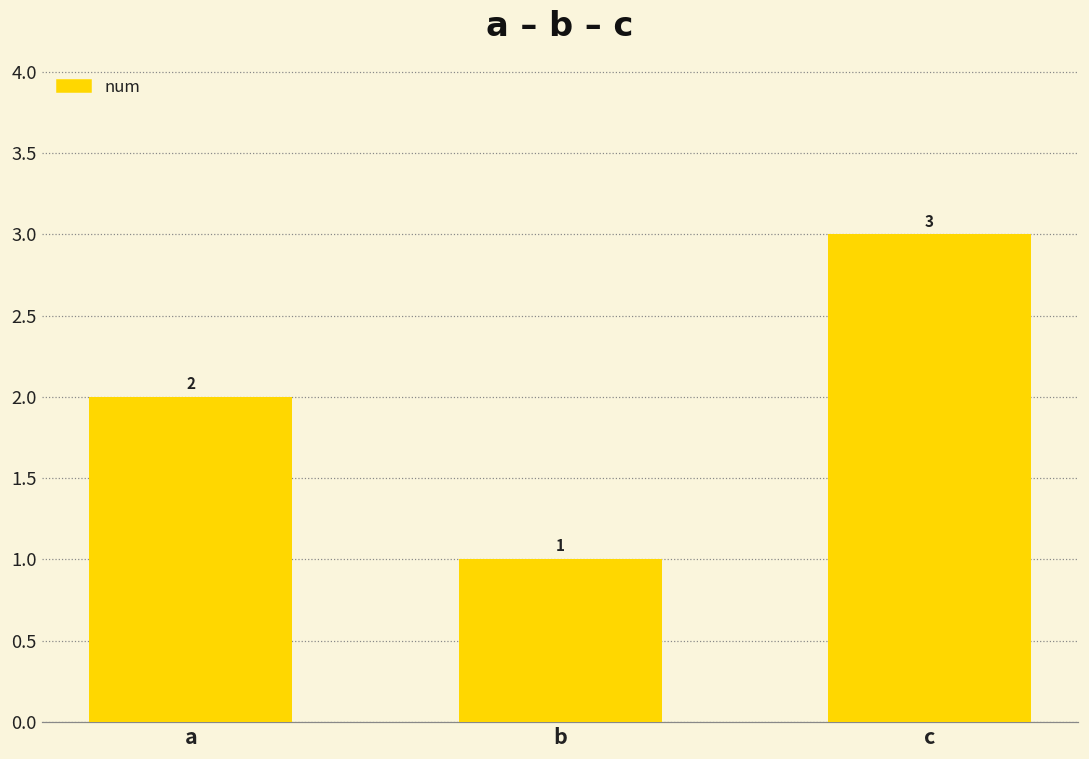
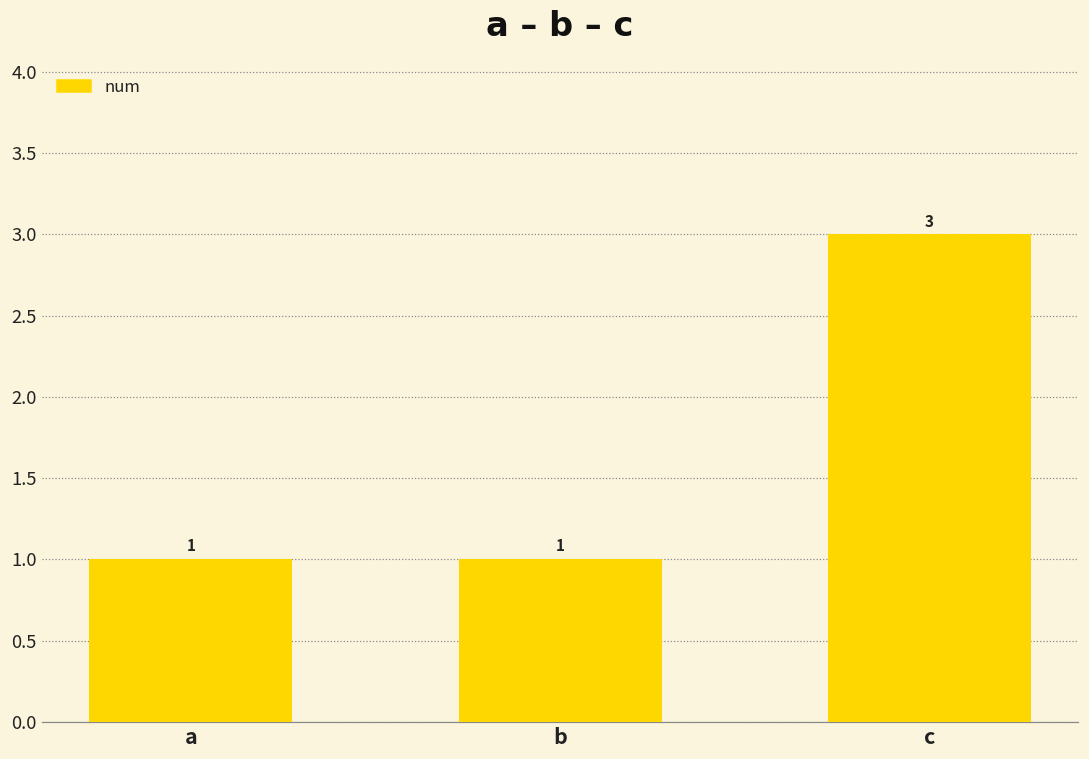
a: 2 -> 1
